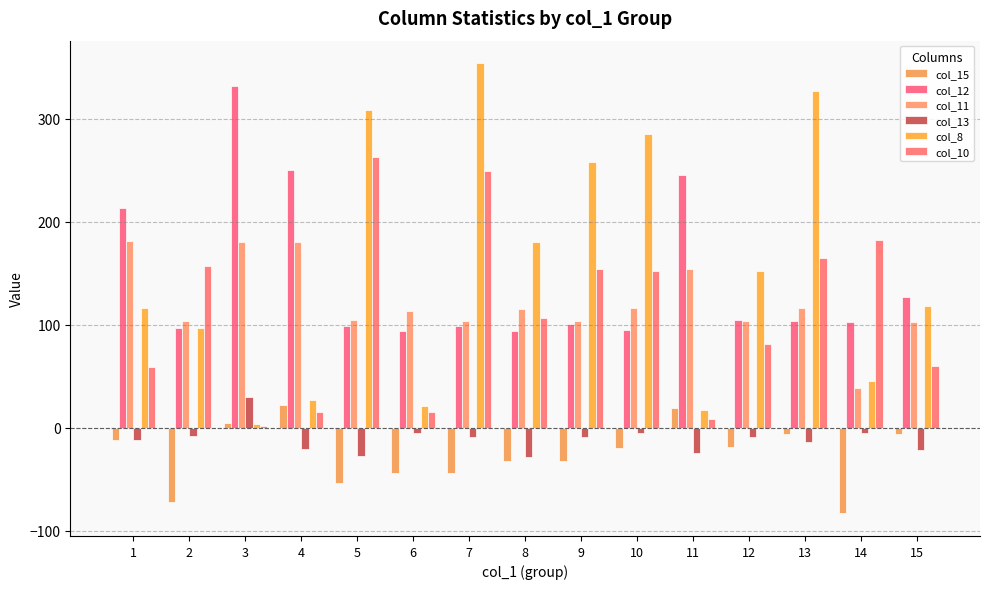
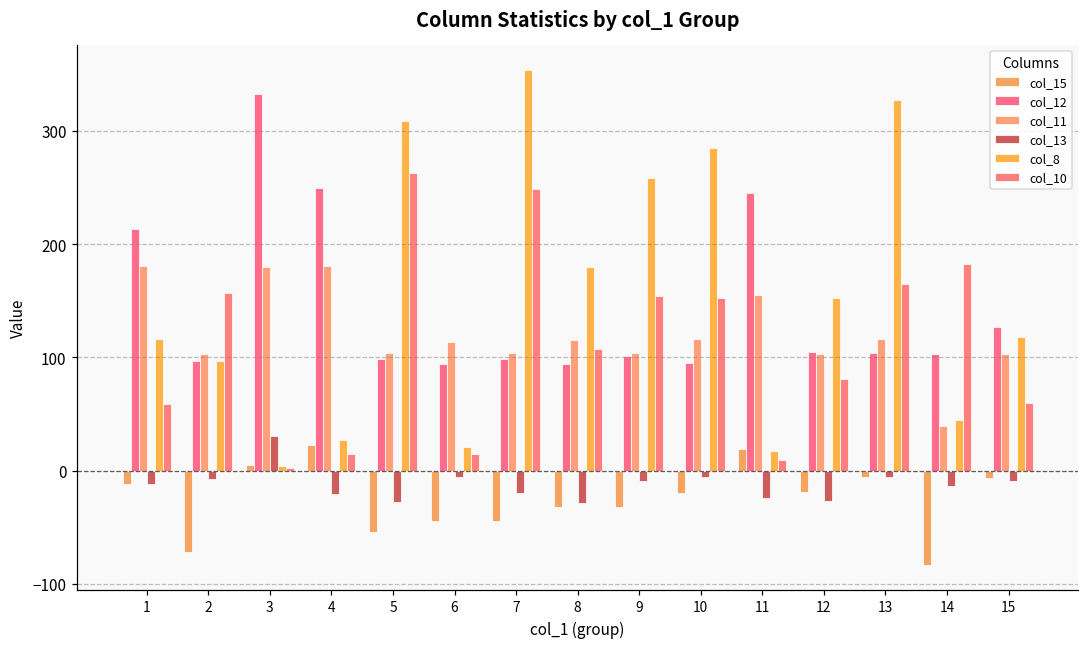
col_13, 7: -9 -> -20
col_13, 12: -9 -> -27
col_13, 13: -13 -> -5
col_13, 14: -5 -> -13
col_13, 15: -22 -> -9
